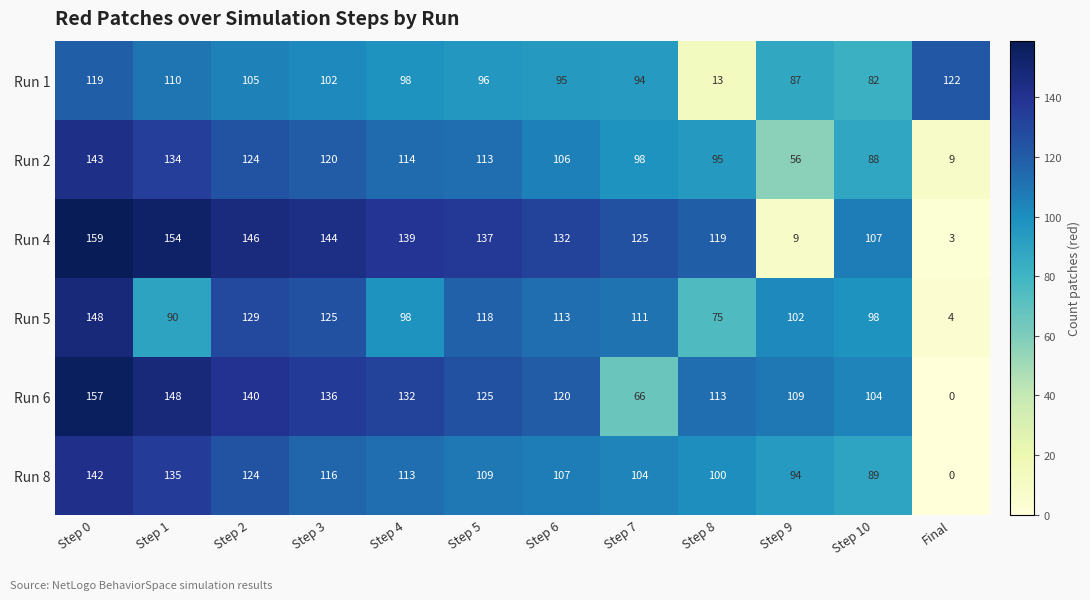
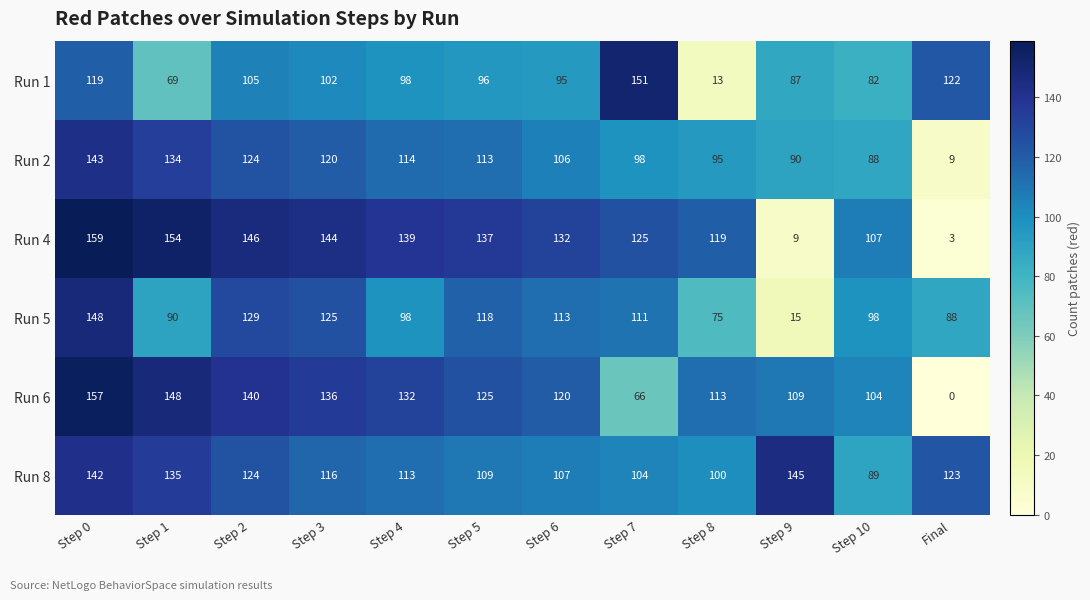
Run 1, Step 1: 110 -> 69
Run 1, Step 7: 94 -> 151
Run 2, Step 9: 56 -> 90
Run 5, Step 9: 102 -> 15
Run 5, Final: 4 -> 88
Run 8, Step 9: 94 -> 145
Run 8, Final: 0 -> 123
